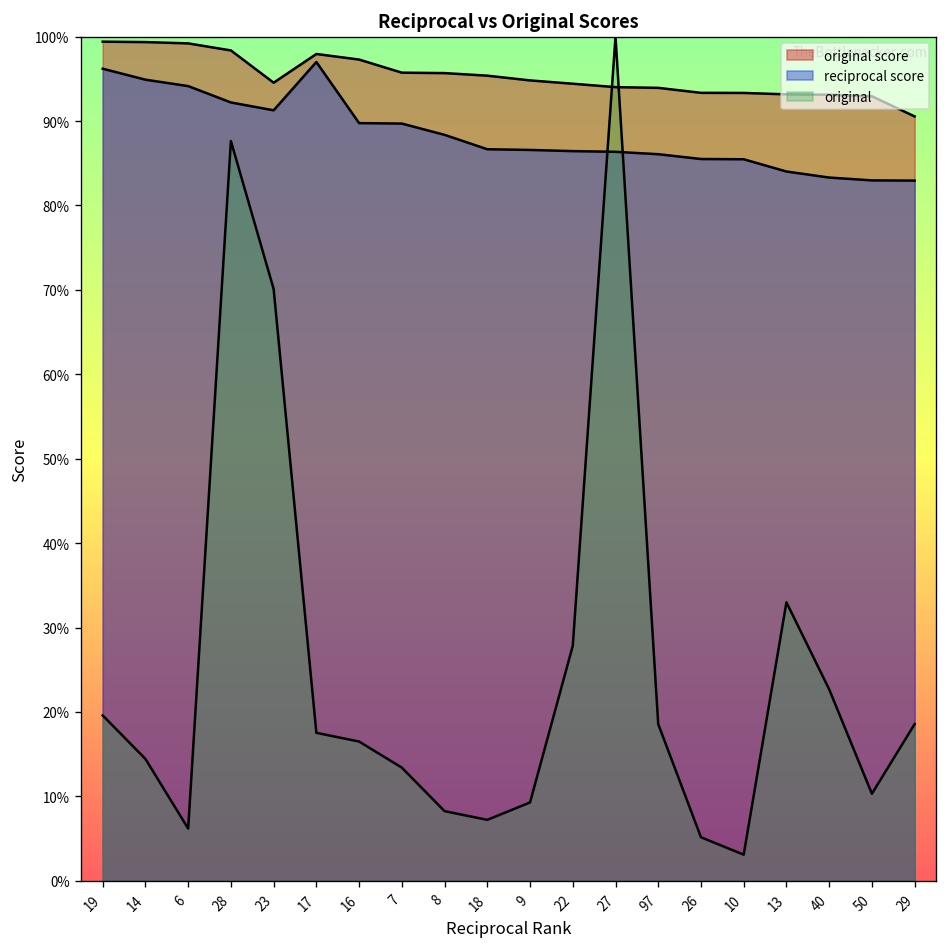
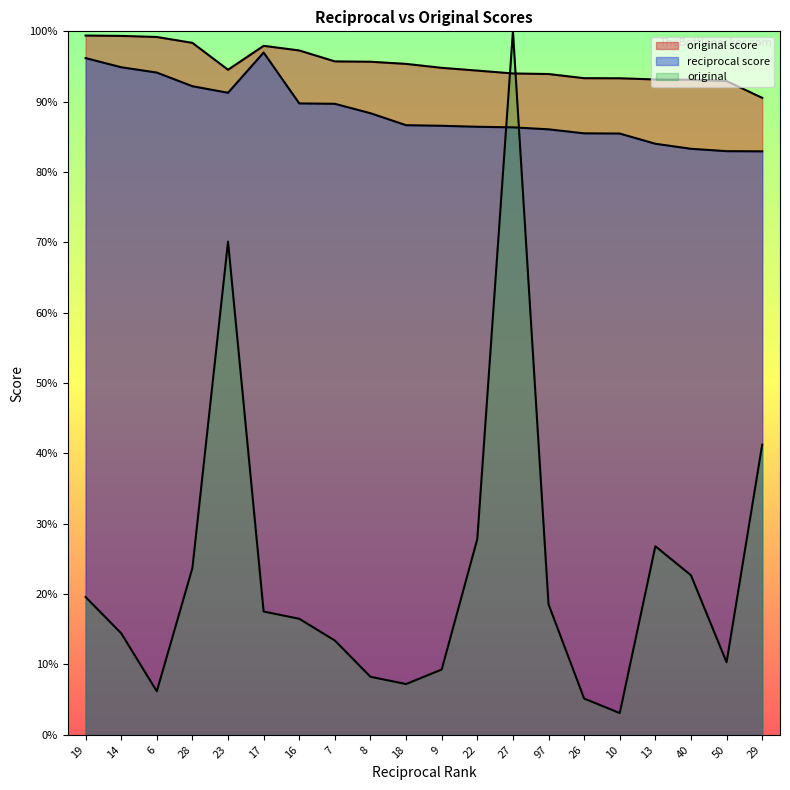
original, 28: 88% -> 24%
original, 13: 33% -> 27%
original, 29: 19% -> 41%
